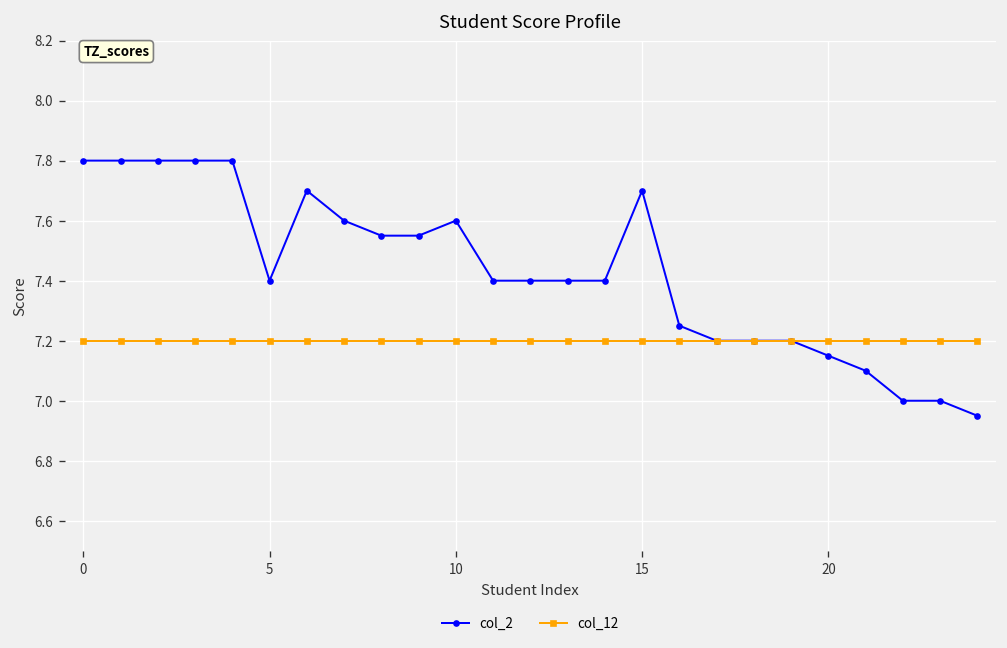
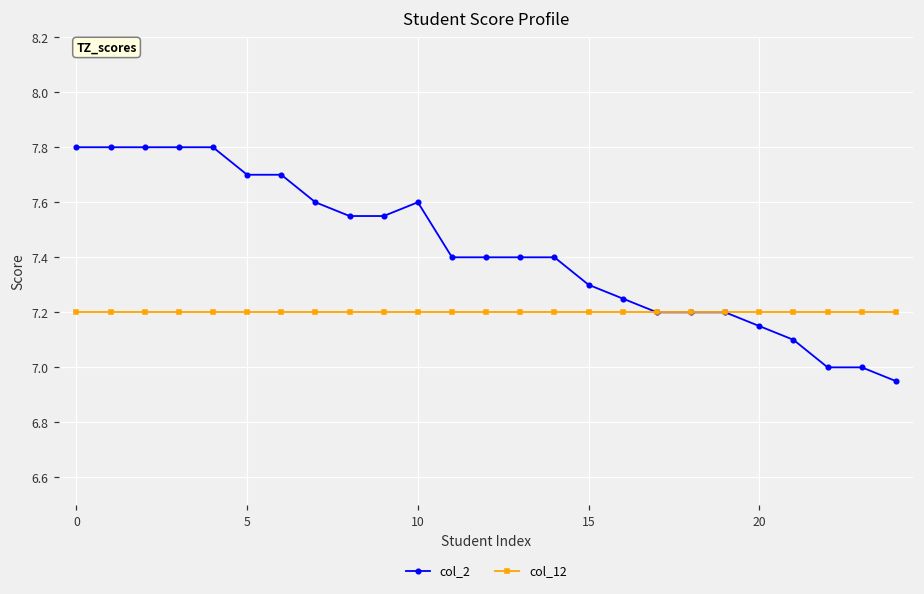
col_2, 5: 7.4 -> 7.7
col_2, 15: 7.7 -> 7.3
